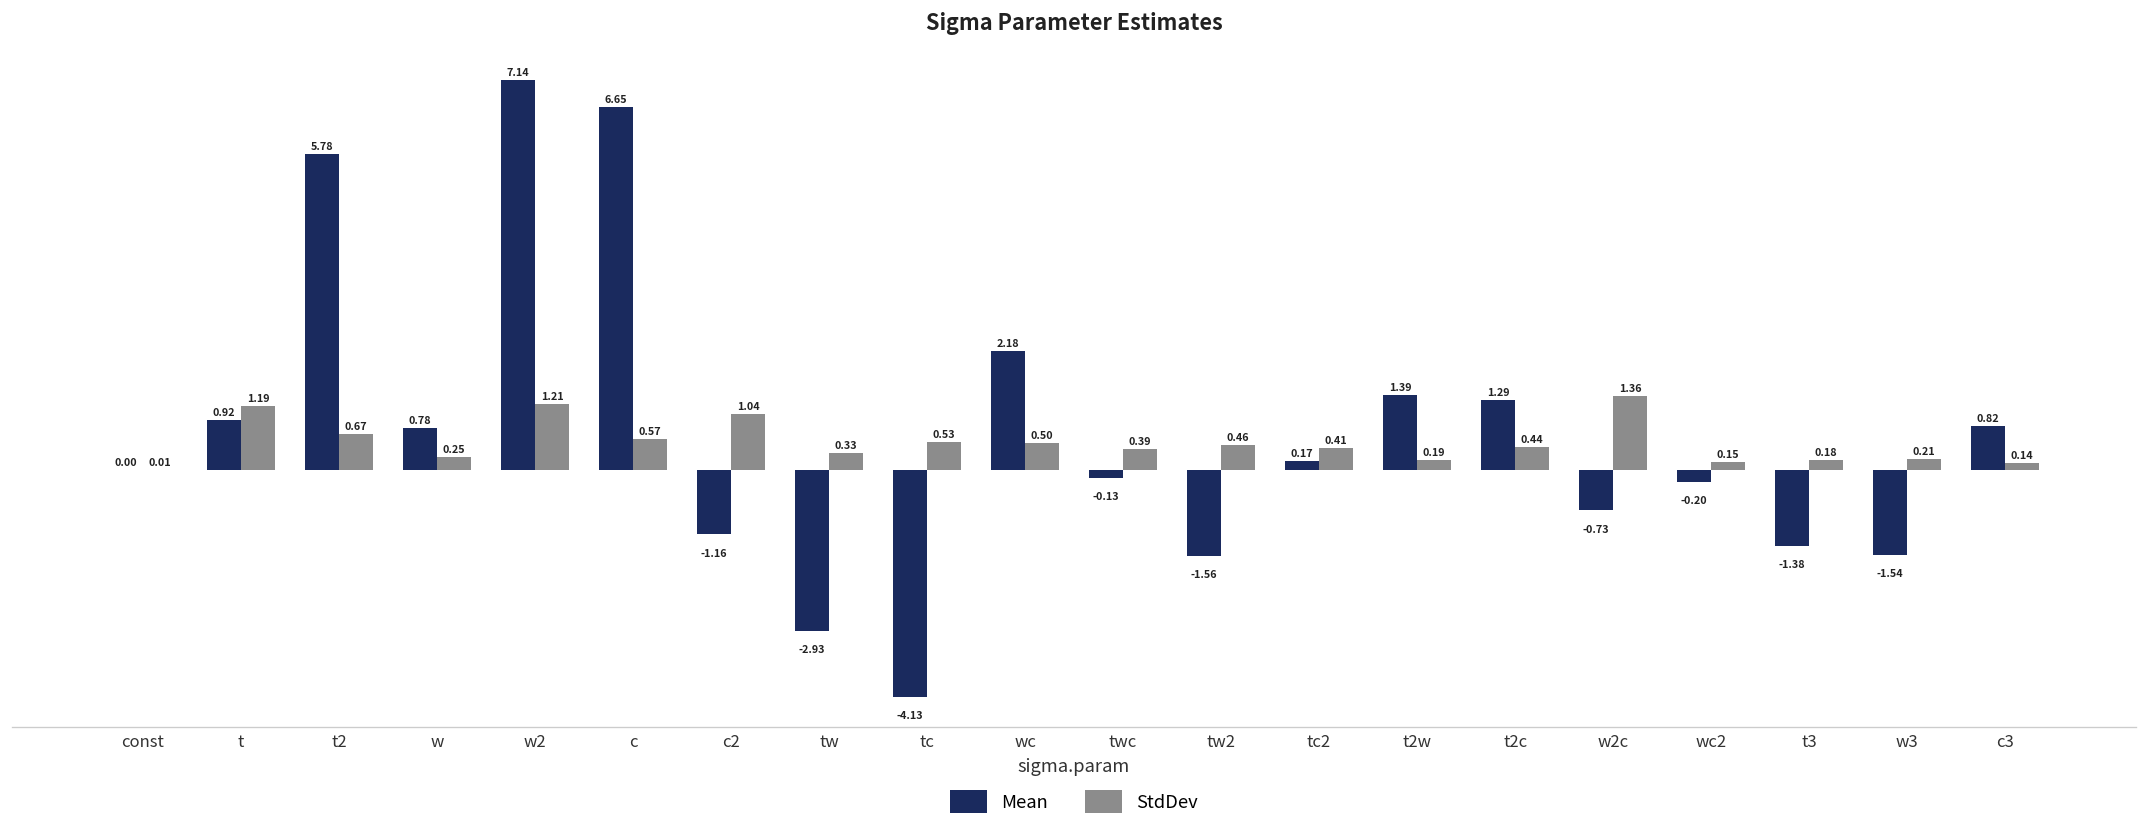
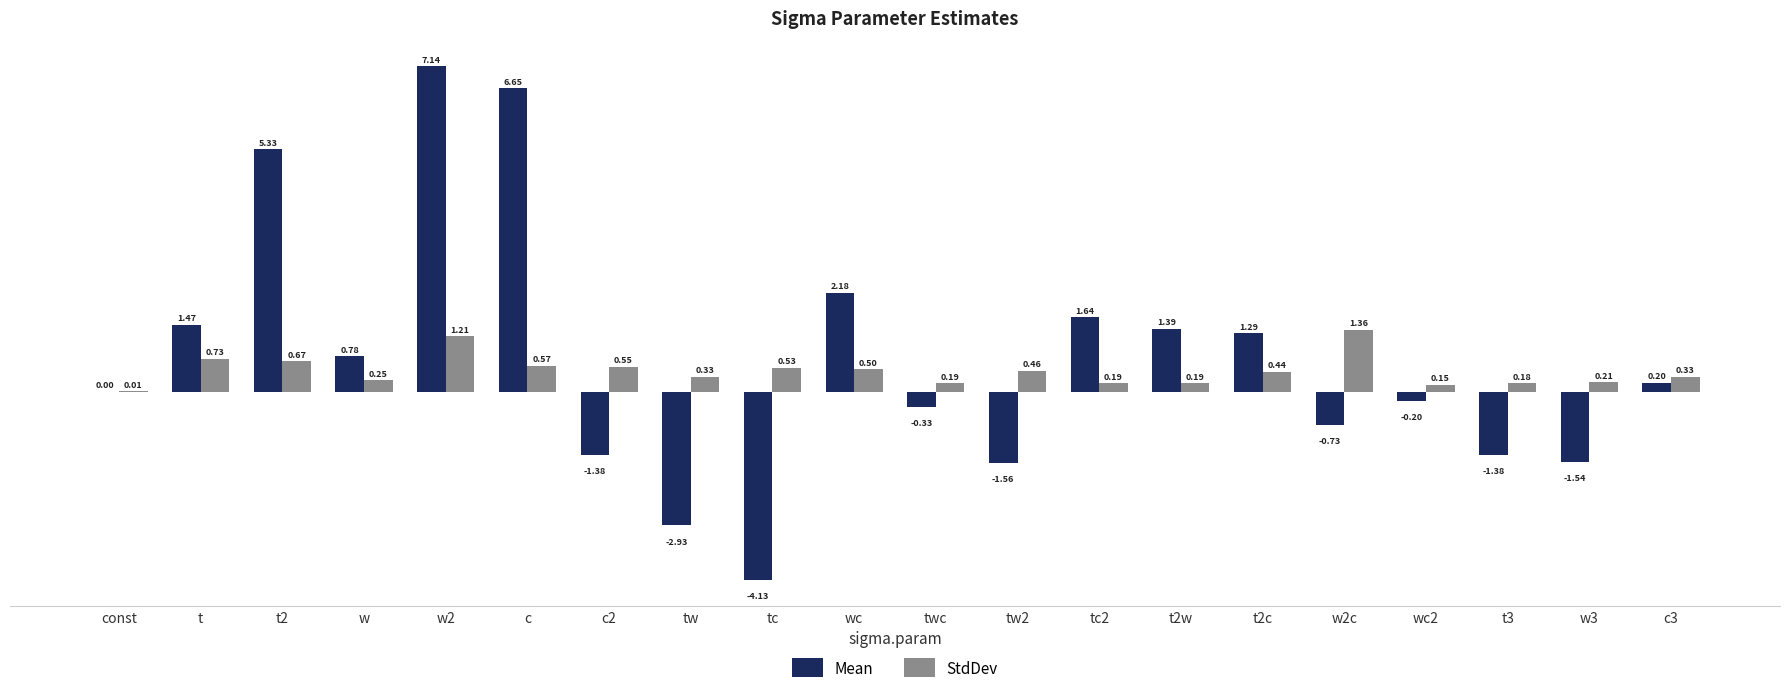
Mean, t: 0.92 -> 1.47
StdDev, t: 1.19 -> 0.73
Mean, t2: 5.78 -> 5.33
Mean, c2: -1.16 -> -1.38
StdDev, c2: 1.04 -> 0.55
Mean, twc: -0.13 -> -0.33
StdDev, twc: 0.39 -> 0.19
Mean, tc2: 0.17 -> 1.64
StdDev, tc2: 0.41 -> 0.19
Mean, c3: 0.82 -> 0.20
StdDev, c3: 0.14 -> 0.33
